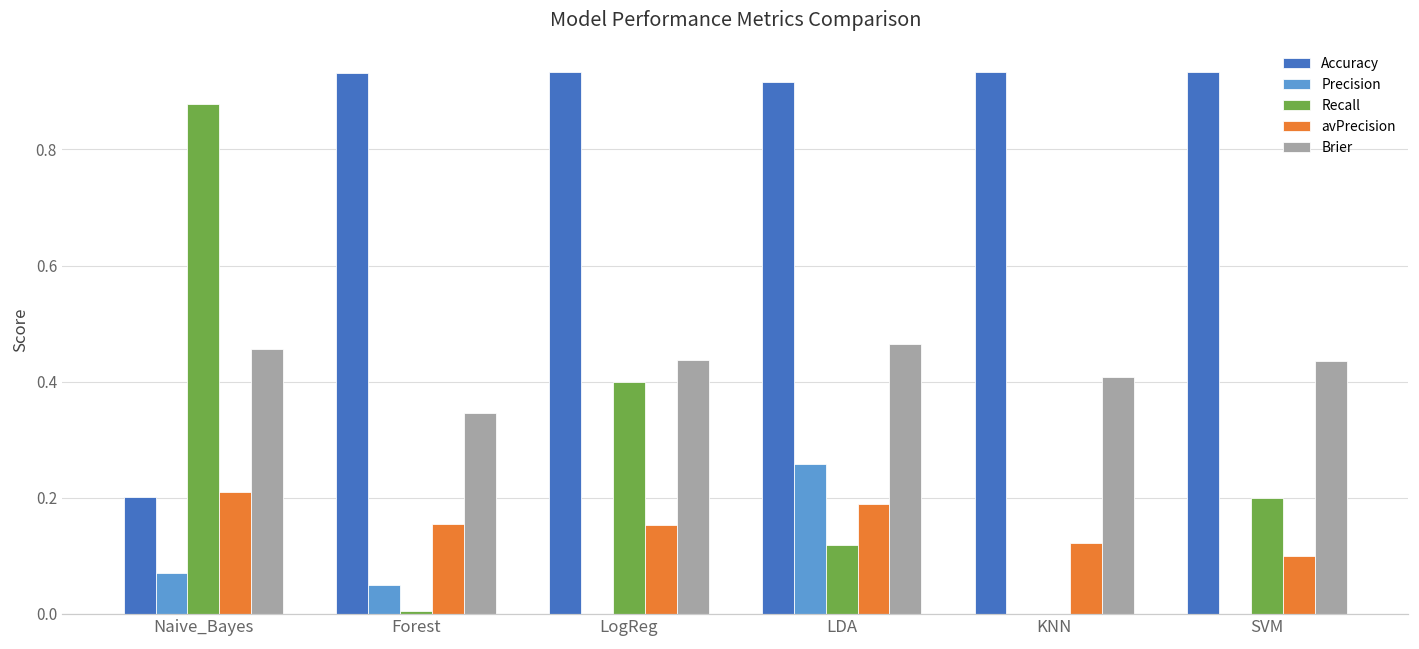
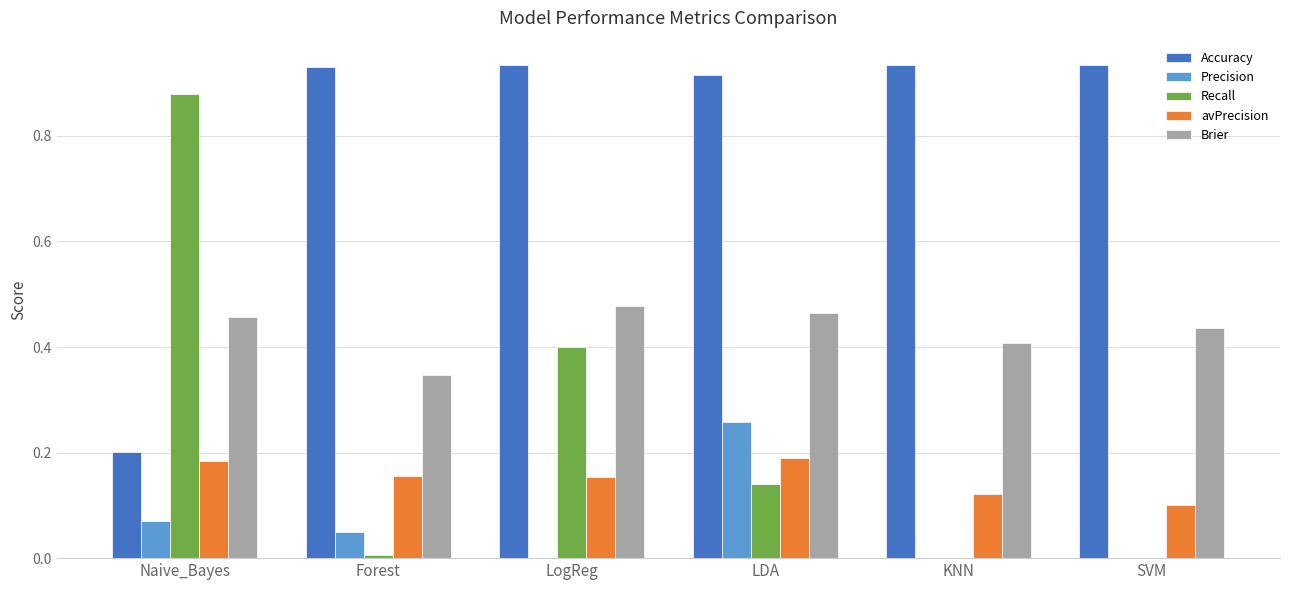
avPrecision, Naive_Bayes: 0.21 -> 0.18
Brier, LogReg: 0.44 -> 0.48
Recall, LDA: 0.12 -> 0.14
Recall, SVM: 0.2 -> 0.0
